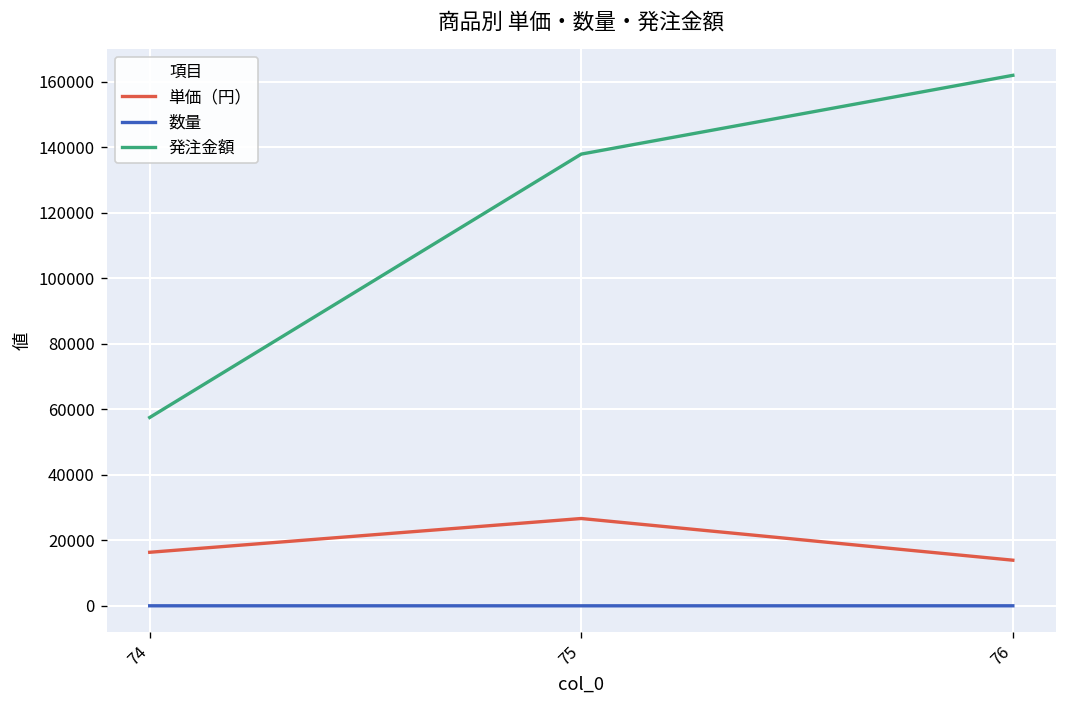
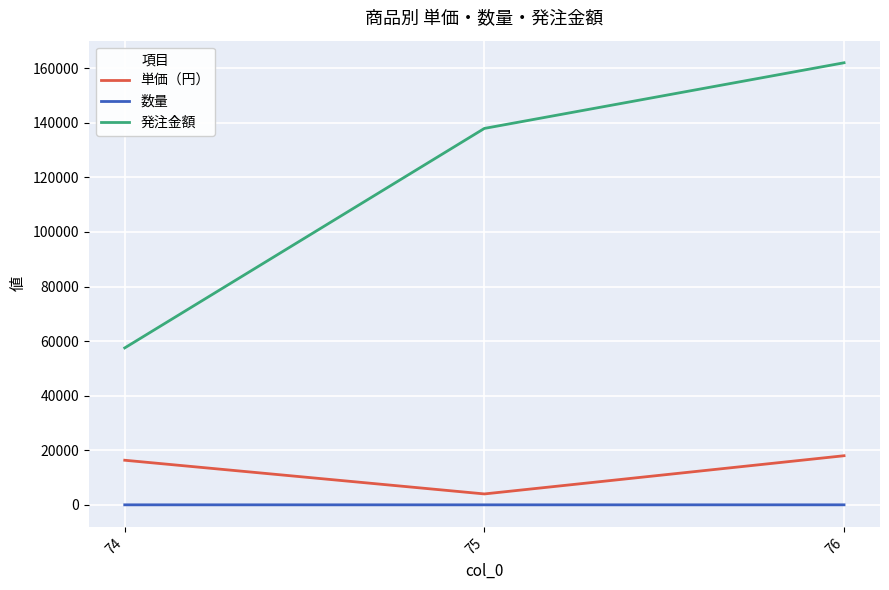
単価（円）, 75: 27000 -> 4000
単価（円）, 76: 14000 -> 18000
